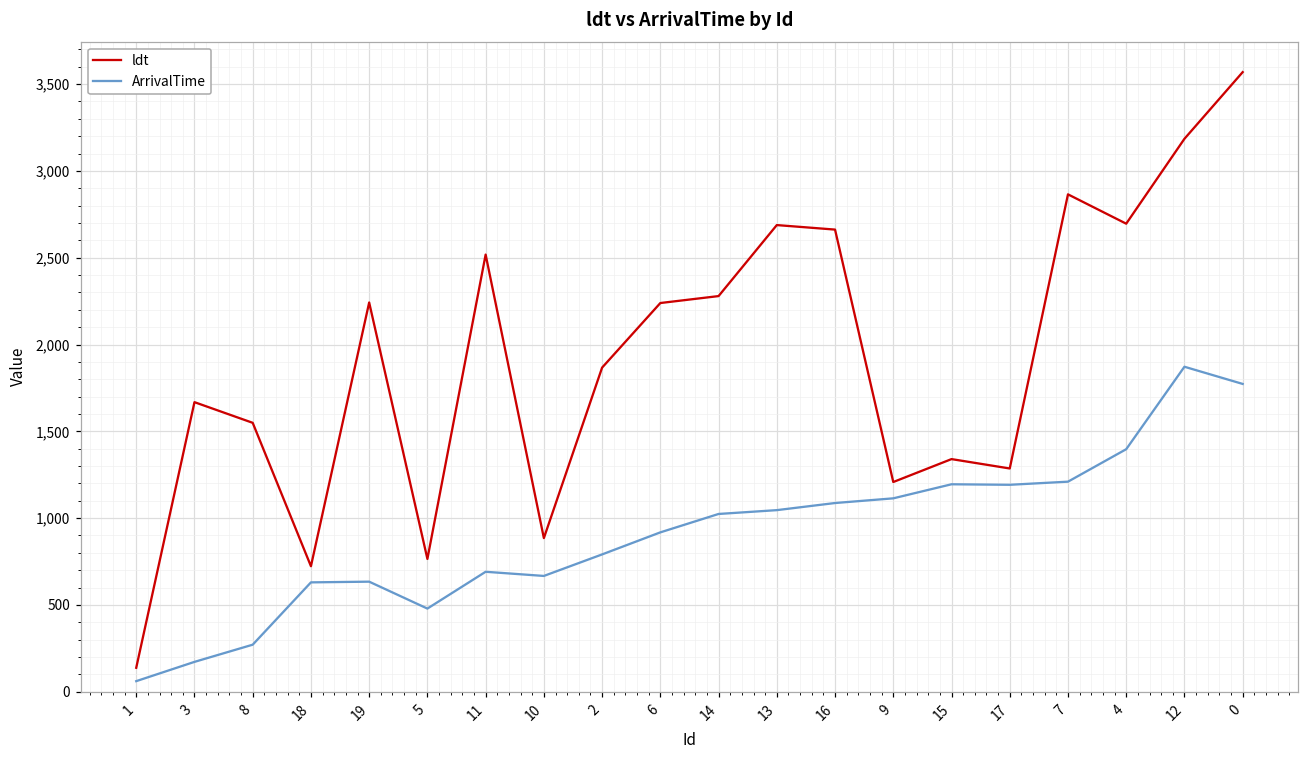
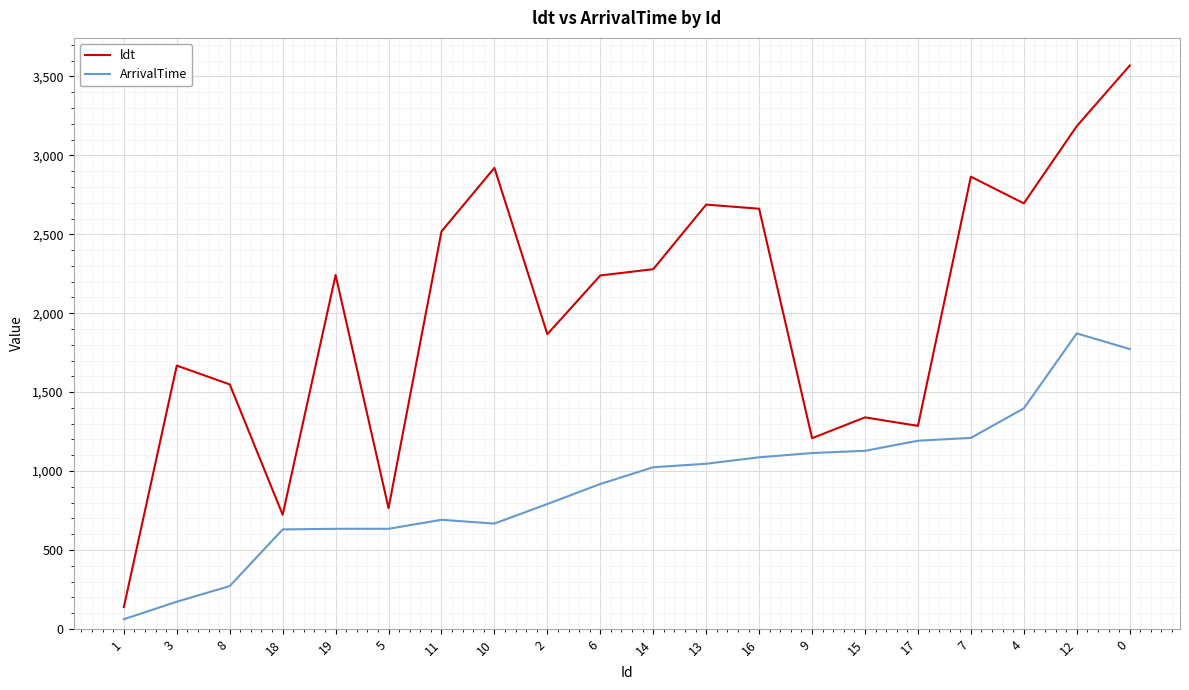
ArrivalTime, 5: 480 -> 630
ldt, 10: 890 -> 2,920
ArrivalTime, 15: 1,200 -> 1,130
